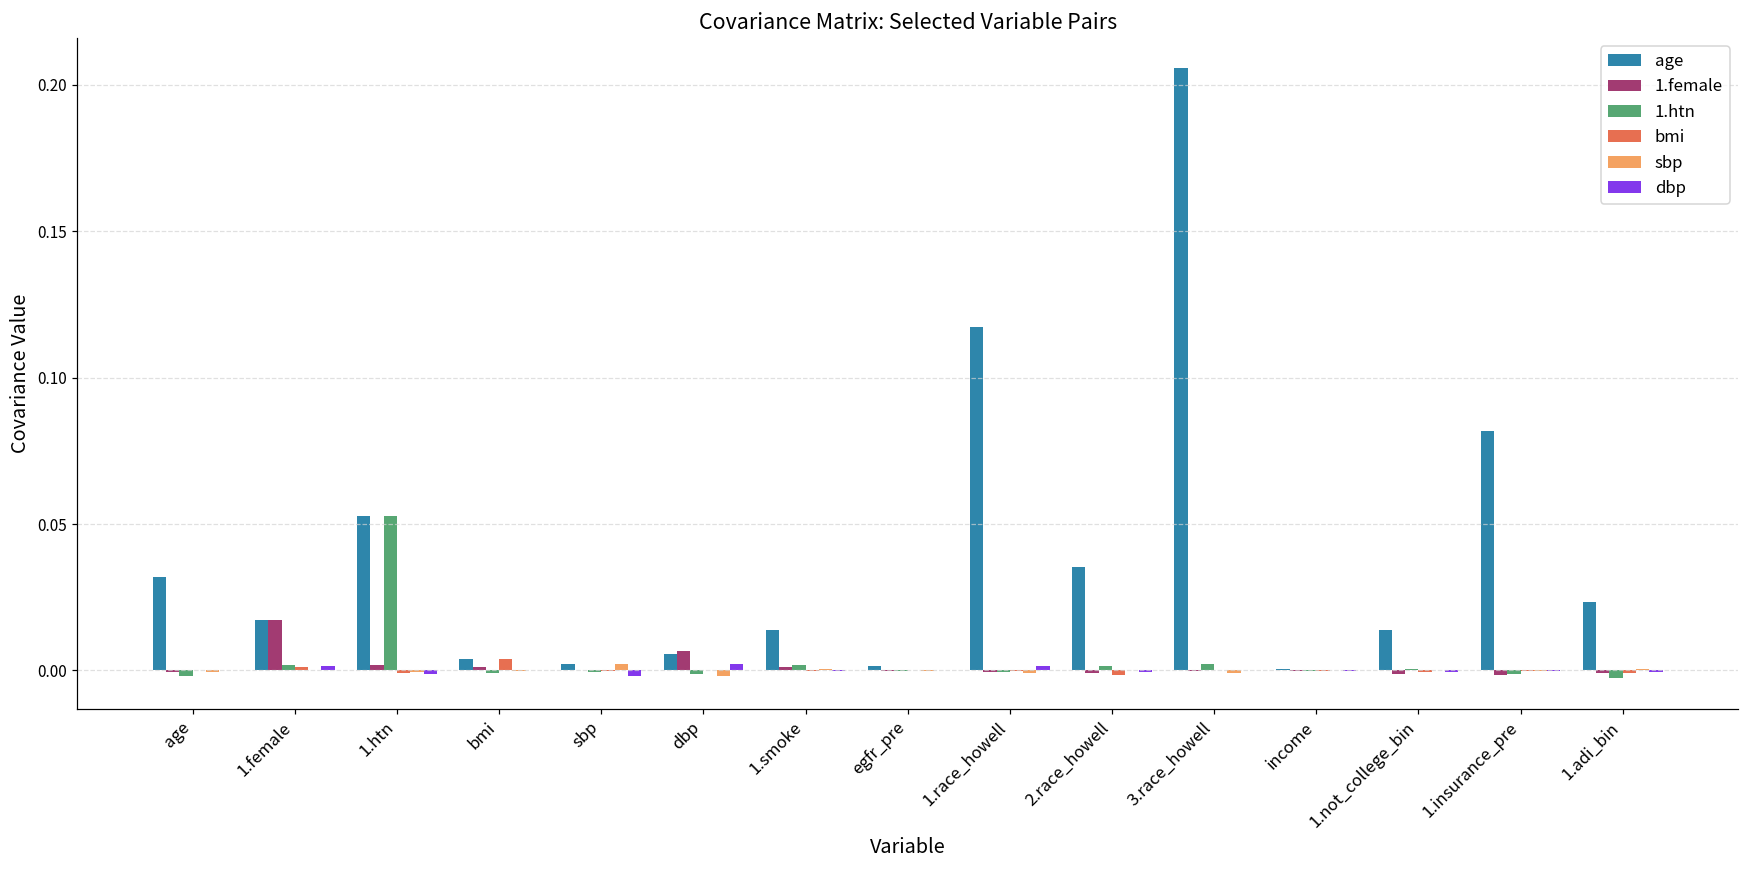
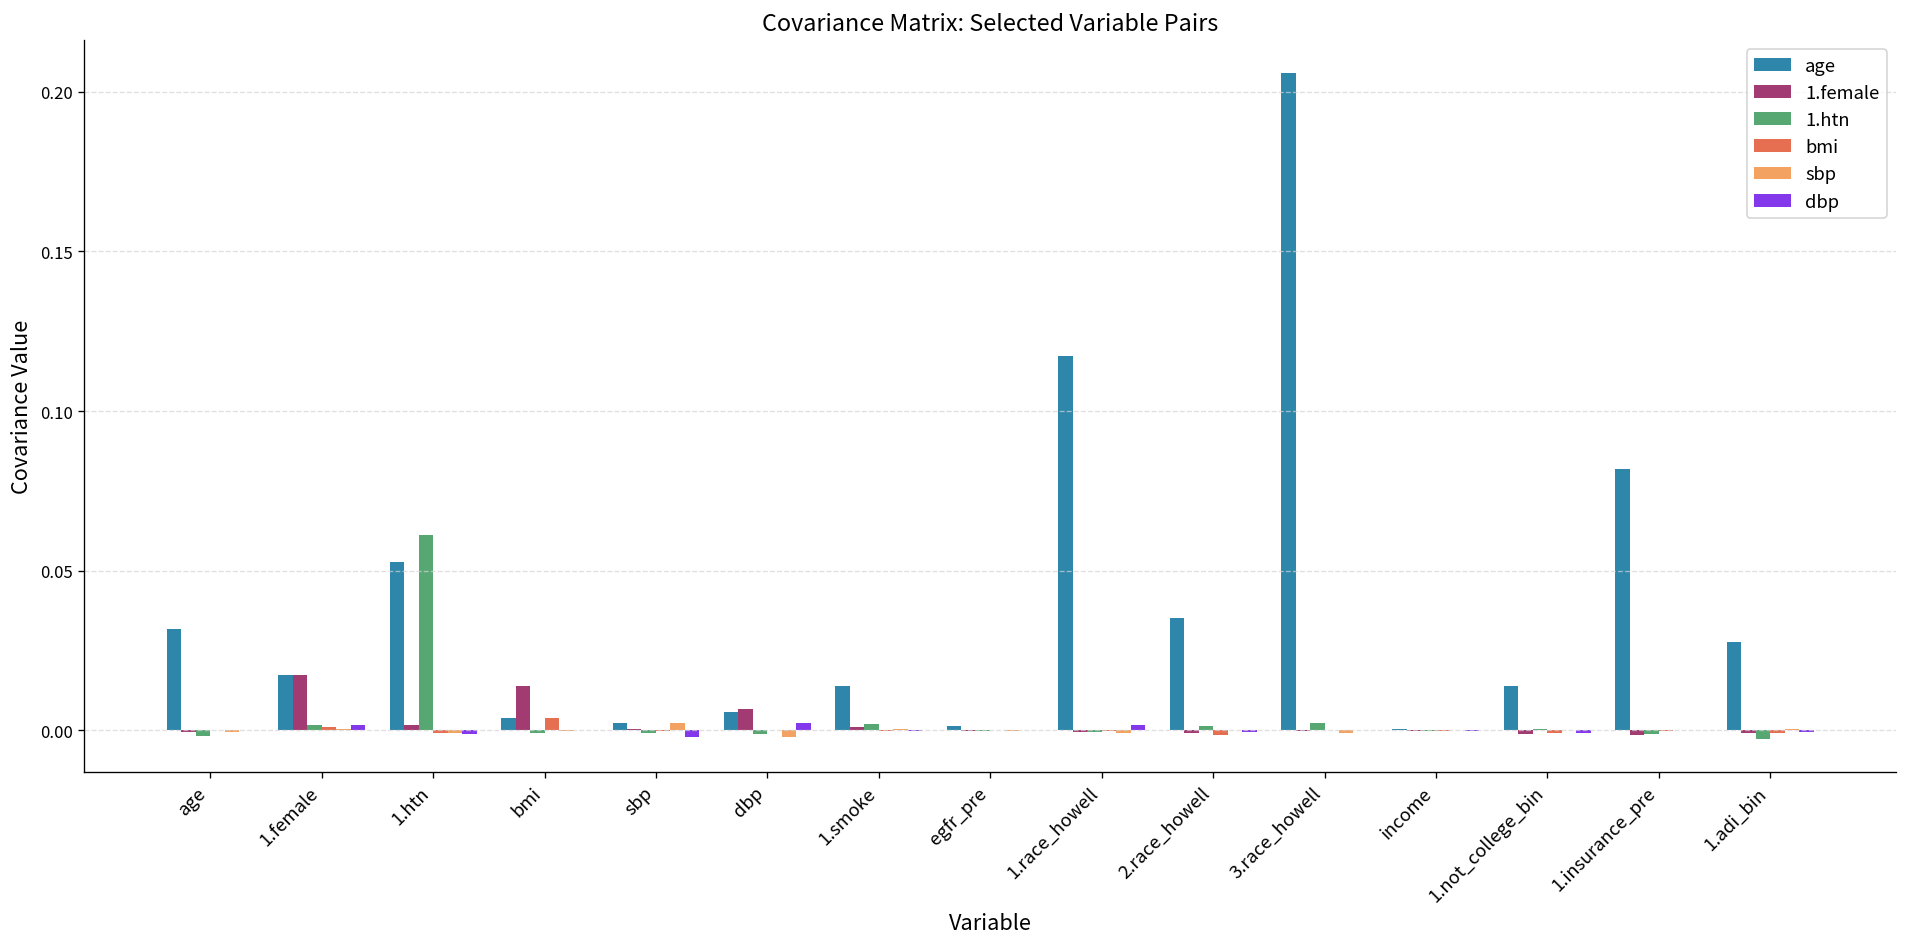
1.htn, 1.htn: 0.053 -> 0.061
1.female, bmi: 0.001 -> 0.014
age, 1.adi_bin: 0.023 -> 0.028
